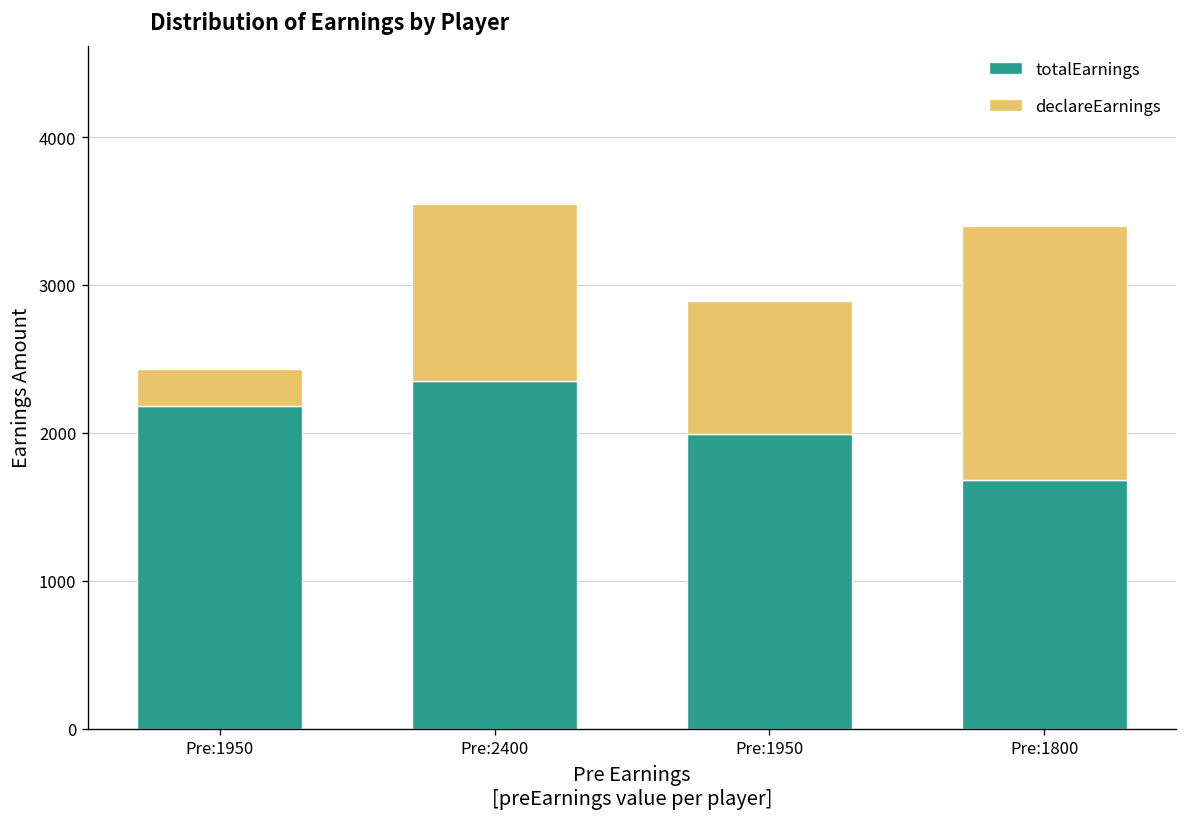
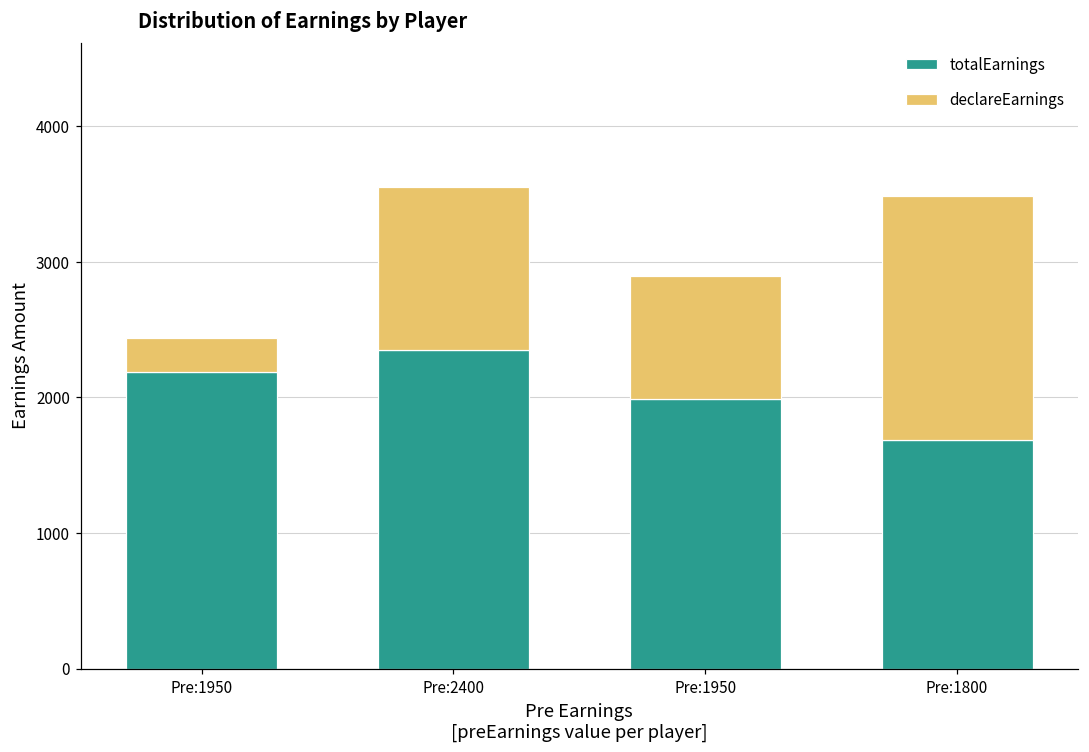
declareEarnings, Pre:1800: 1720 -> 1800
